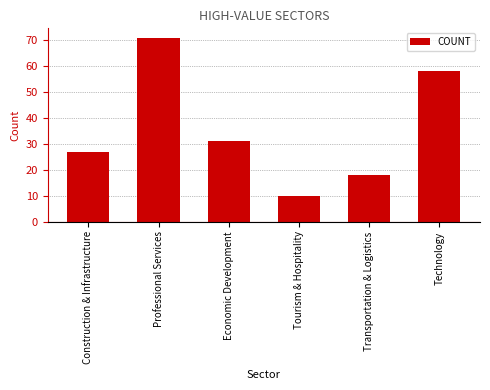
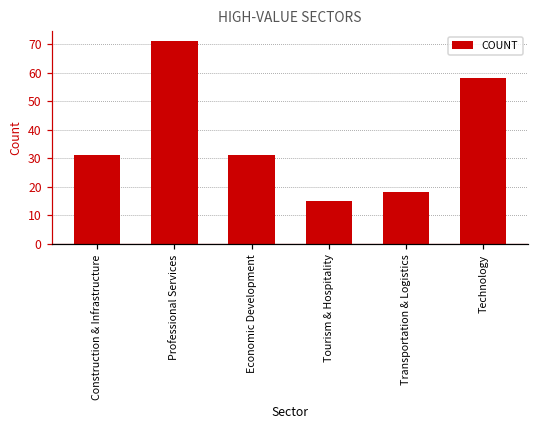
Construction & Infrastructure: 27 -> 31
Tourism & Hospitality: 10 -> 15
